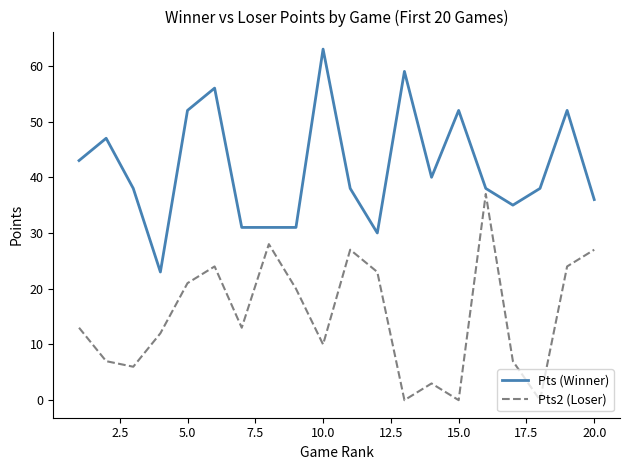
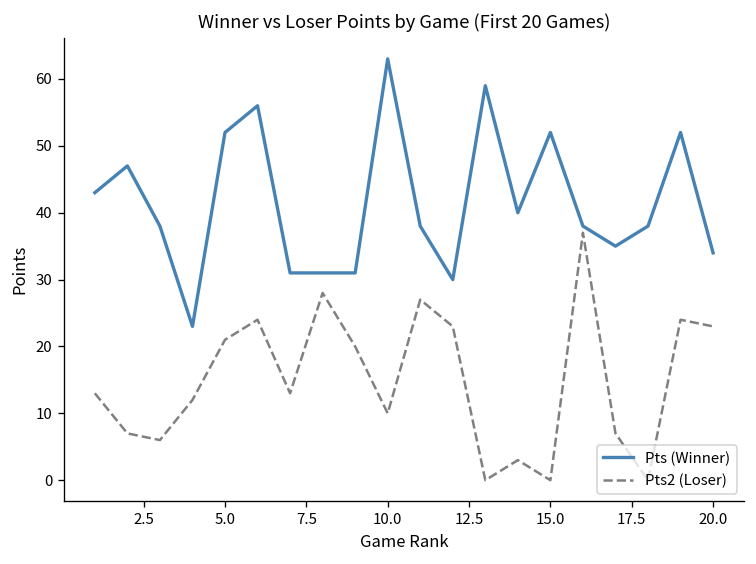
Pts (Winner), 20.0: 36 -> 34
Pts2 (Loser), 20.0: 27 -> 23
